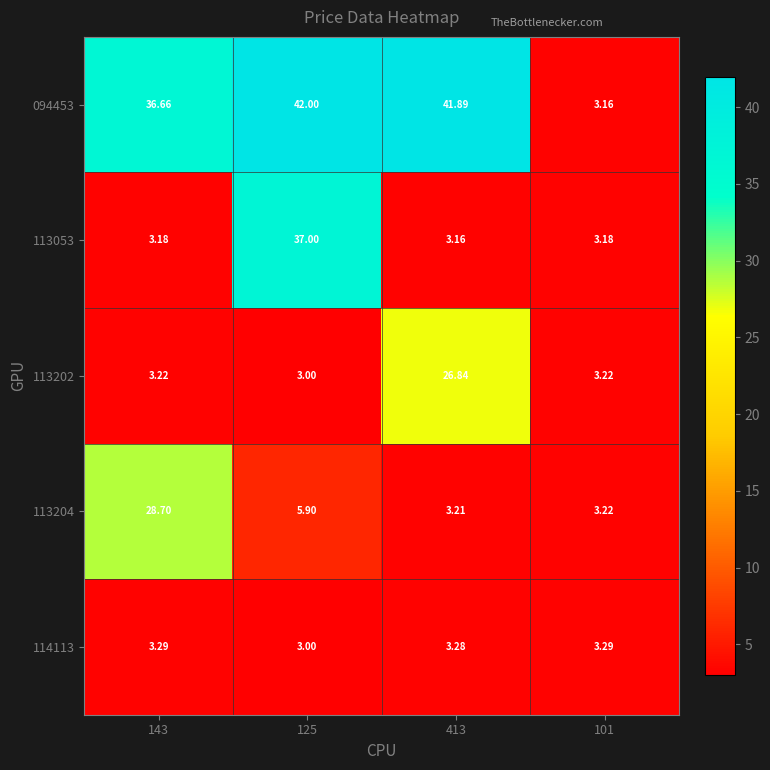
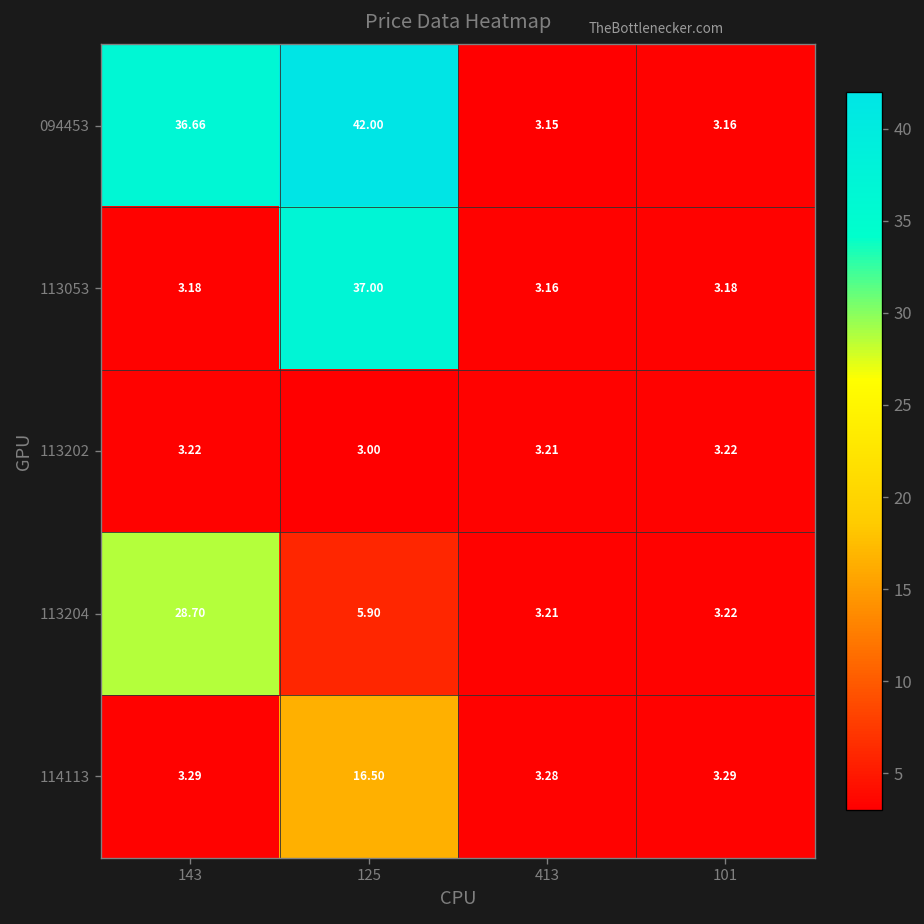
094453, 413: 41.89 -> 3.15
113202, 413: 26.84 -> 3.21
114113, 125: 3.00 -> 16.50
